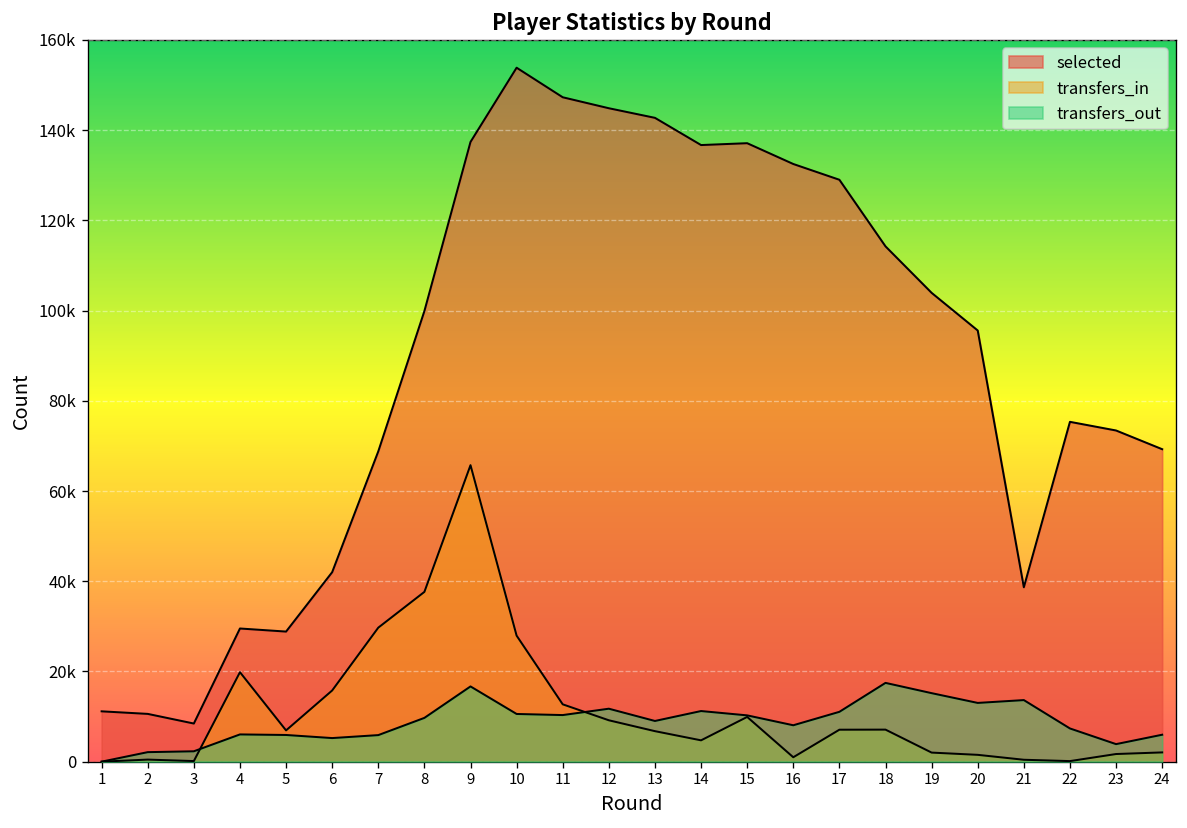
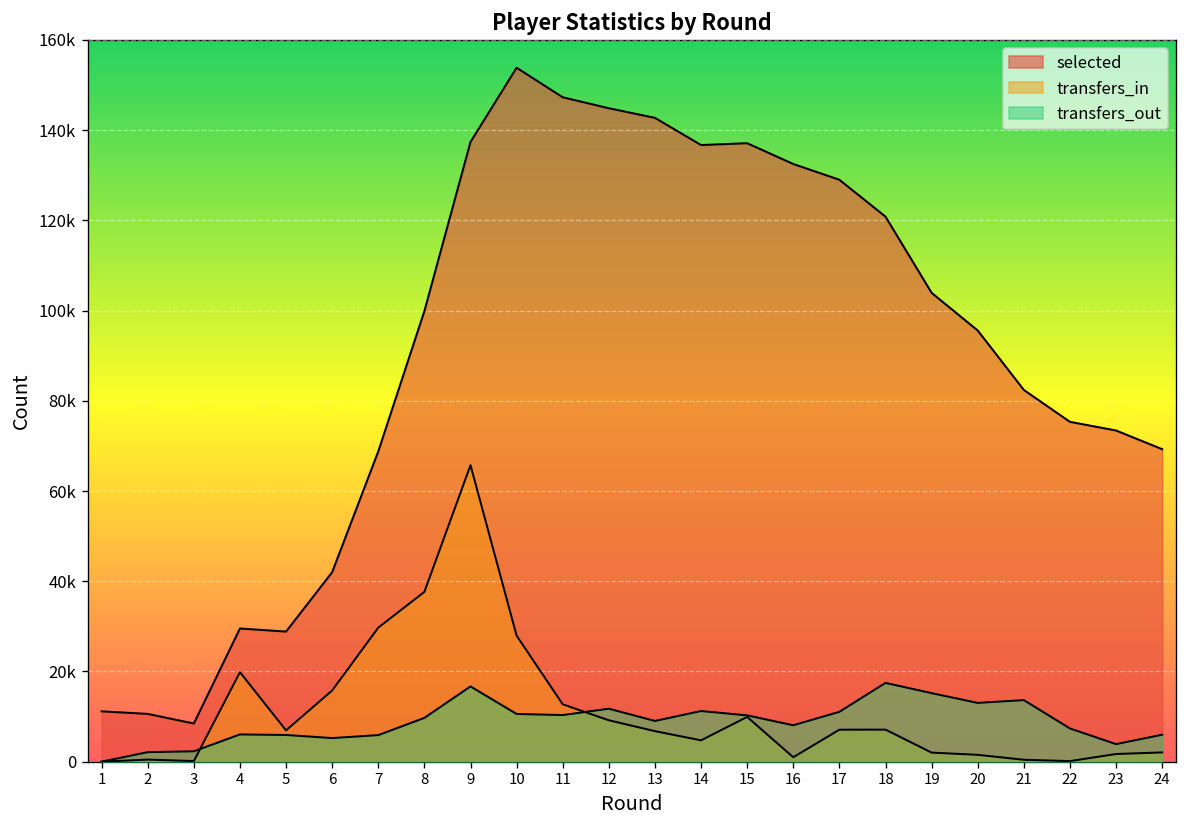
selected, 18: 114000 -> 121000
selected, 21: 39000 -> 82000
